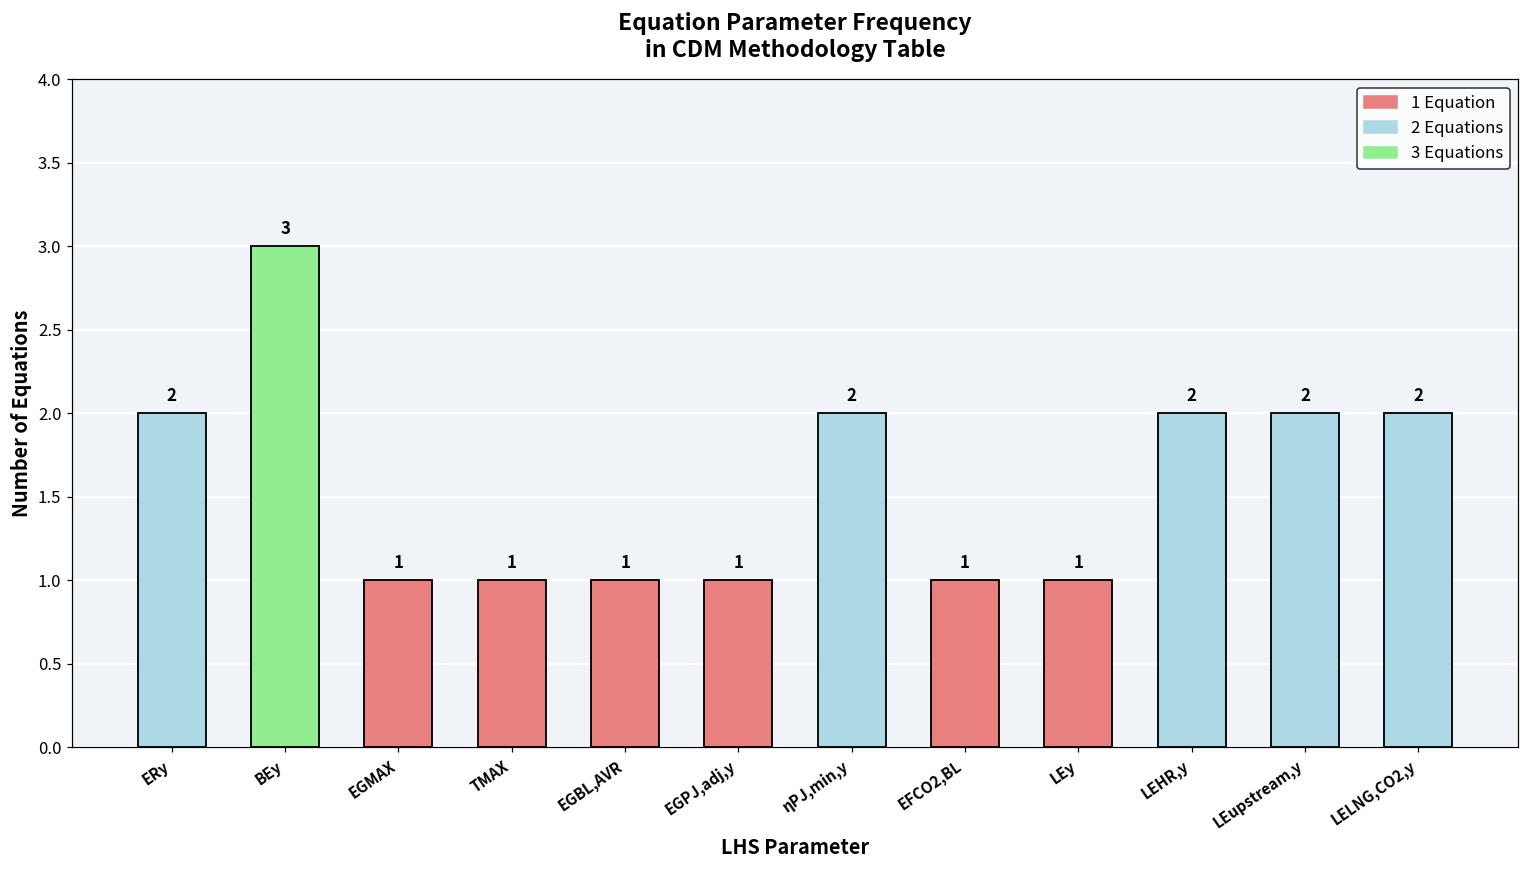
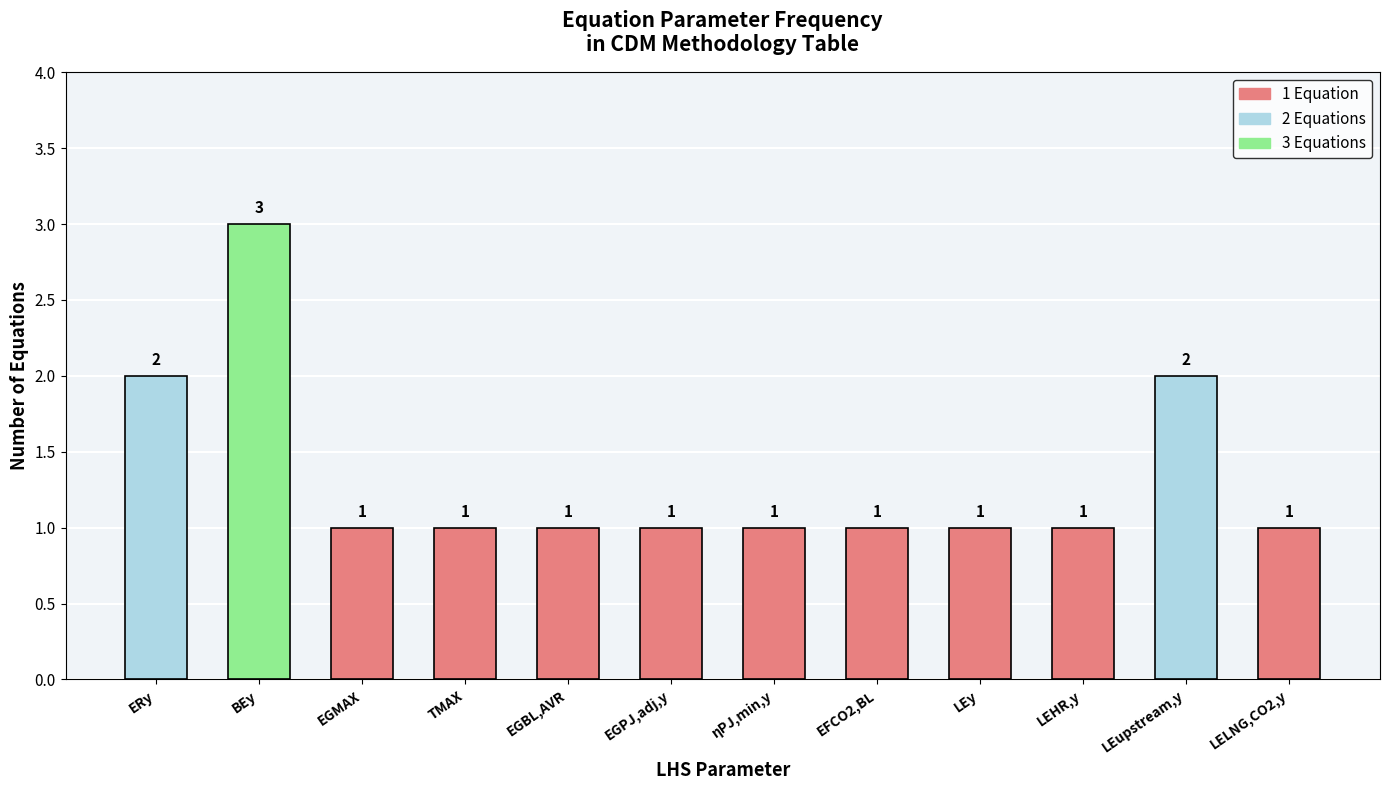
ηPJ,min,y: 2 -> 1
LEHR,y: 2 -> 1
LELNG,CO2,y: 2 -> 1
